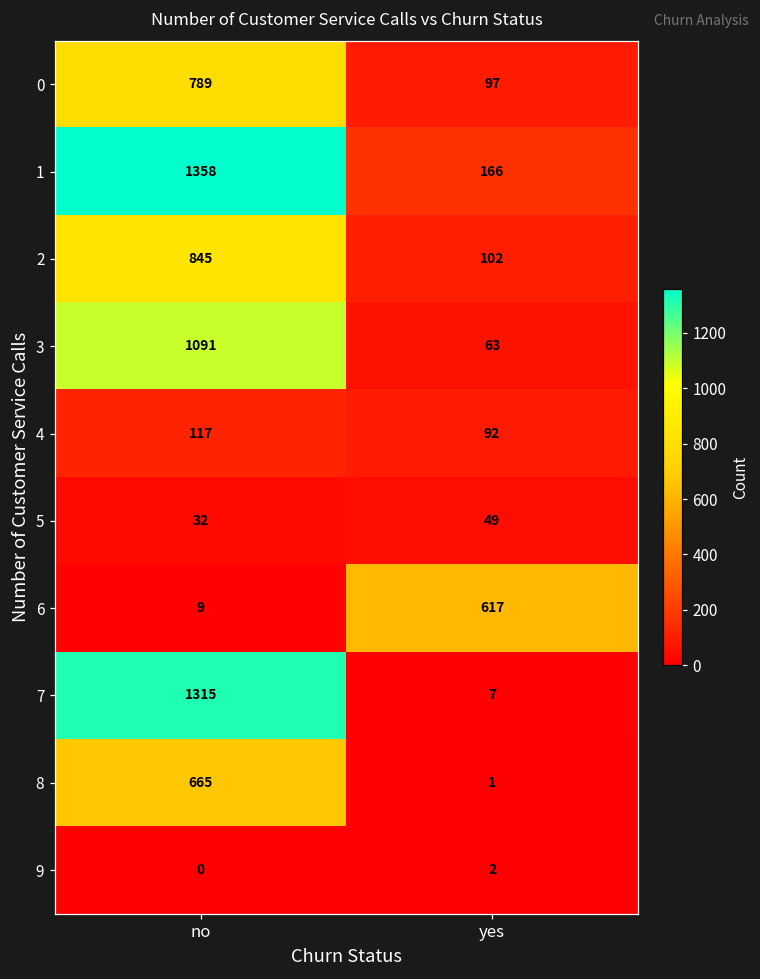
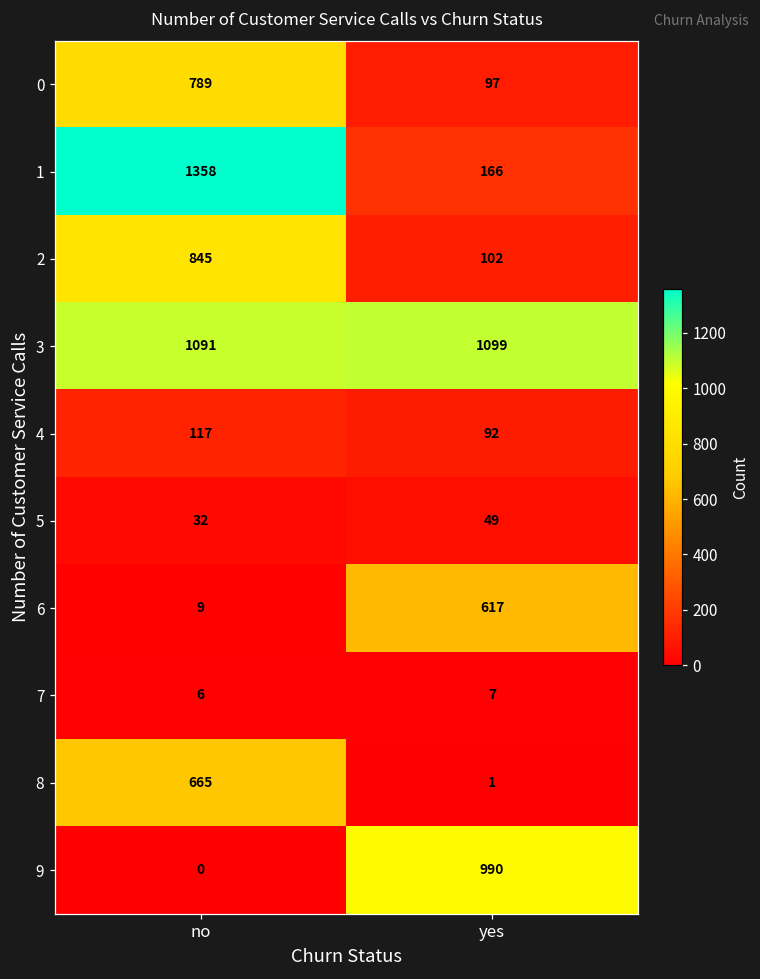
3, yes: 63 -> 1099
7, no: 1315 -> 6
9, yes: 2 -> 990
